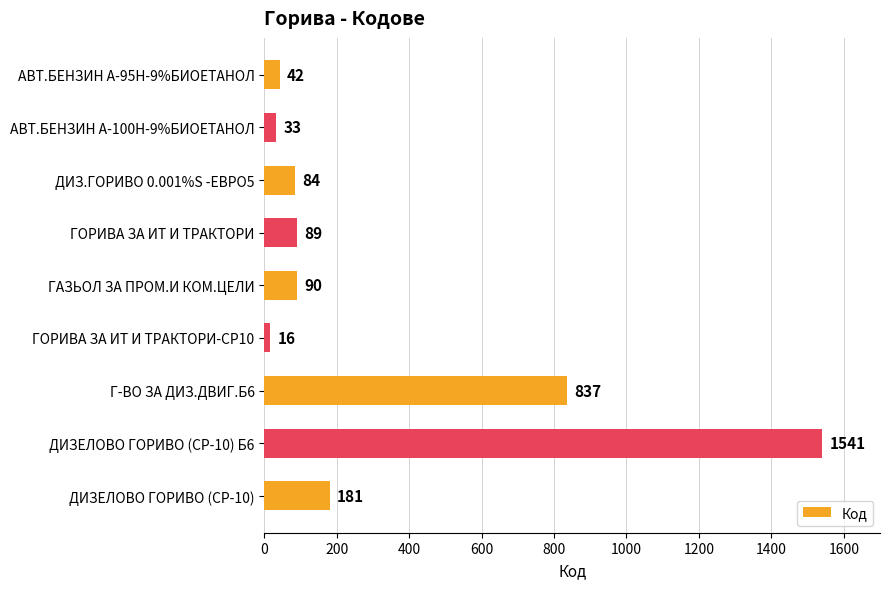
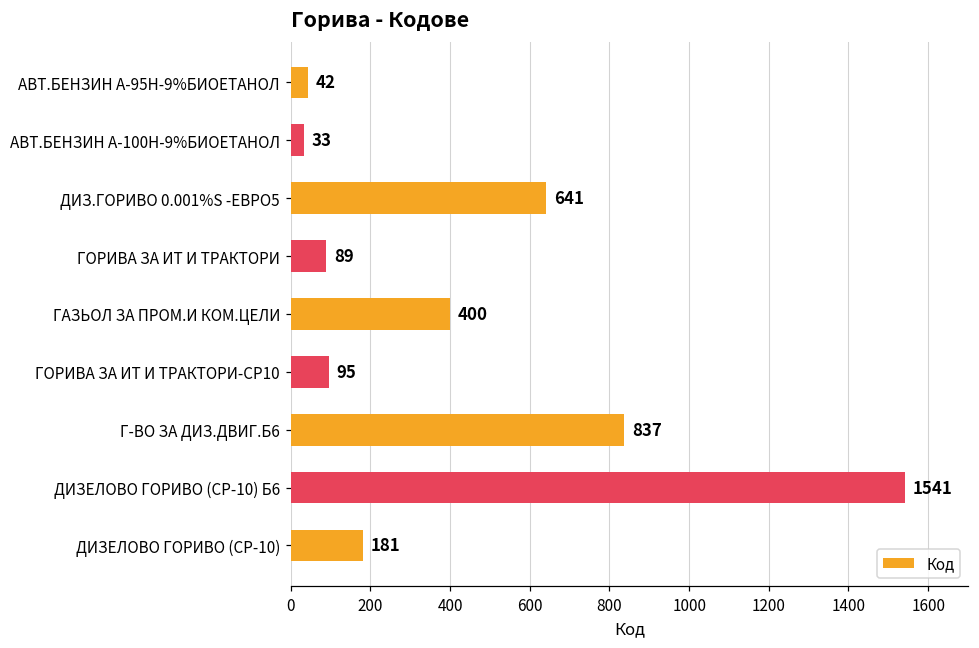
ДИЗ.ГОРИВО 0.001%S -ЕВРО5: 84 -> 641
ГАЗЬОЛ ЗА ПРОМ.И КОМ.ЦЕЛИ: 90 -> 400
ГОРИВА ЗА ИТ И ТРАКТОРИ-СР10: 16 -> 95
